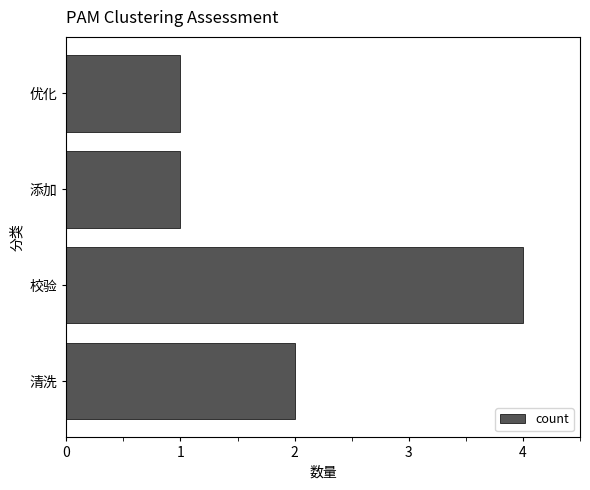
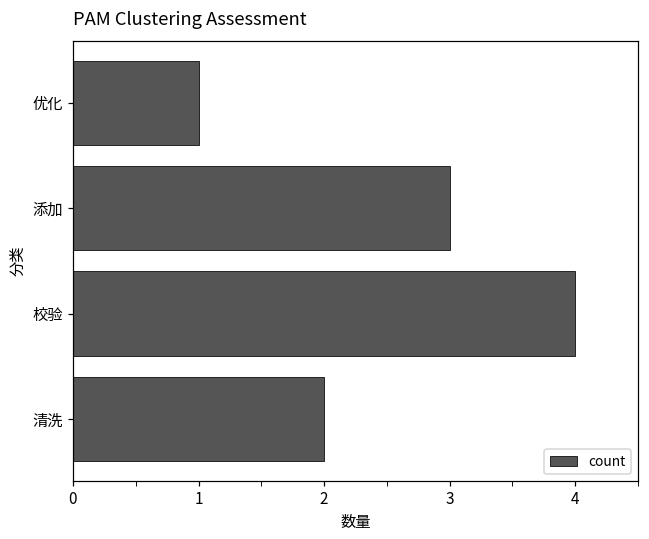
添加: 1 -> 3
